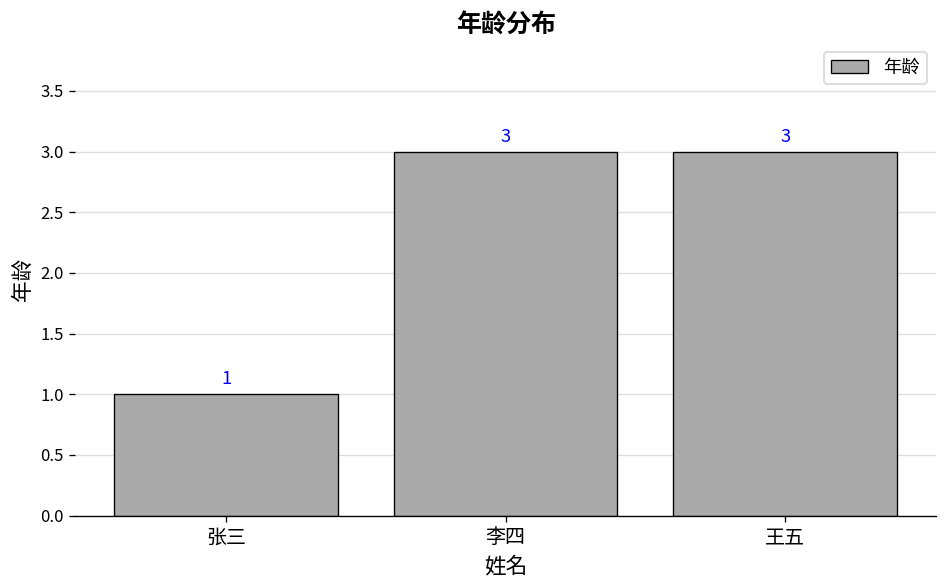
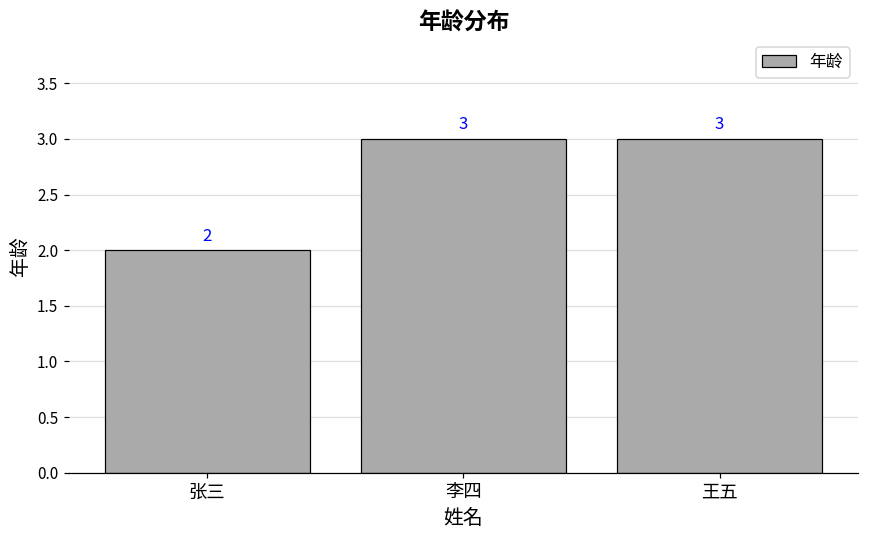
张三: 1 -> 2
